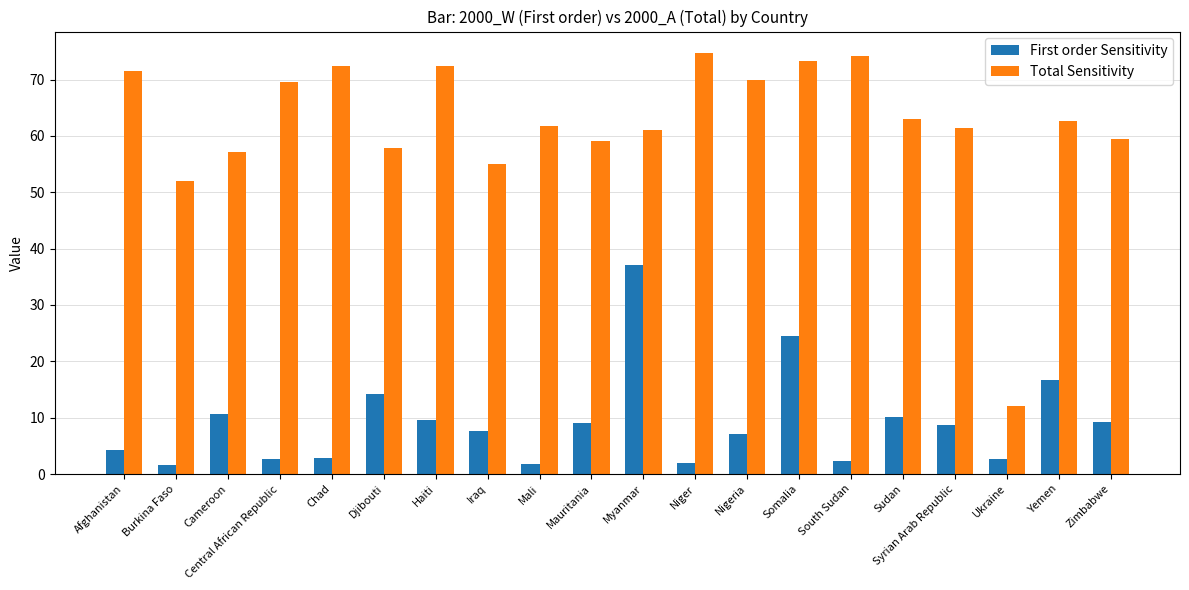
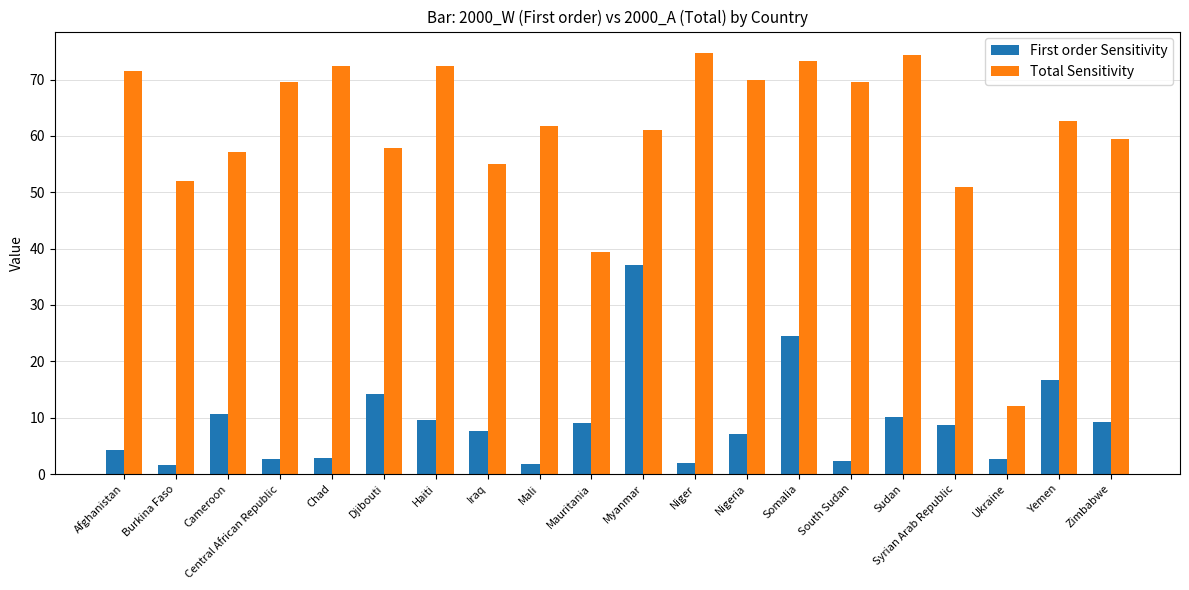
Total Sensitivity, Mauritania: 59 -> 39
Total Sensitivity, South Sudan: 74 -> 70
Total Sensitivity, Sudan: 63 -> 74
Total Sensitivity, Syrian Arab Republic: 61 -> 51
